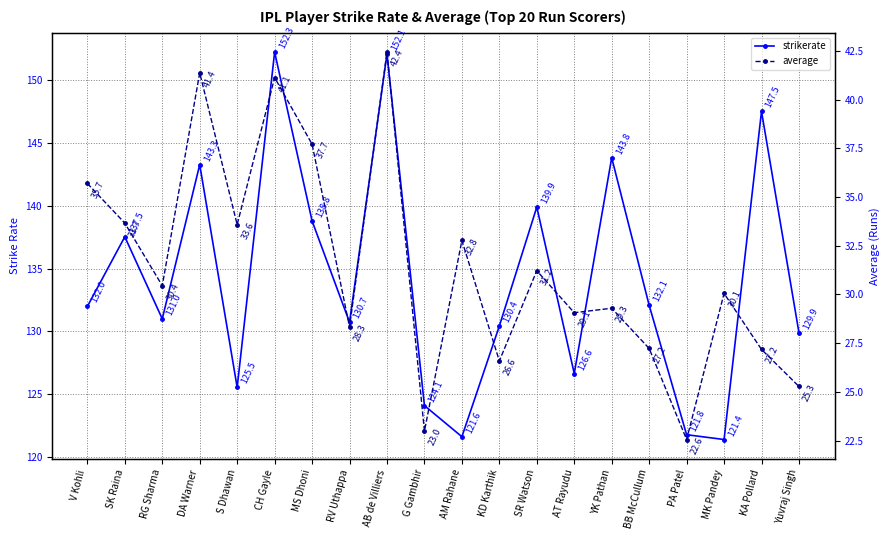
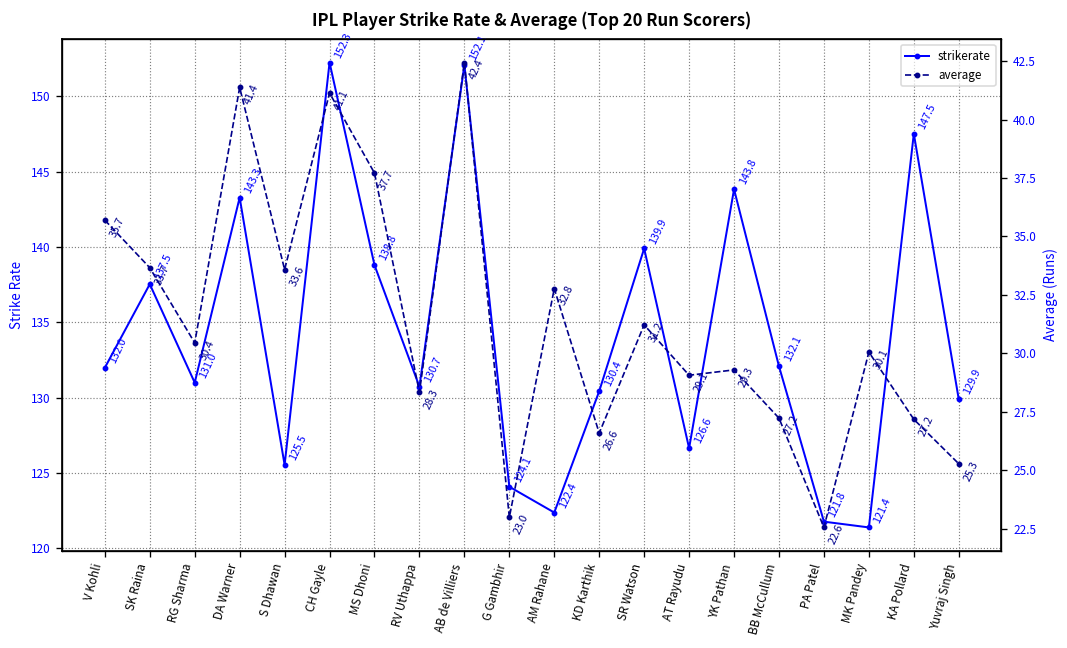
strikerate, AM Rahane: 121.6 -> 122.4
